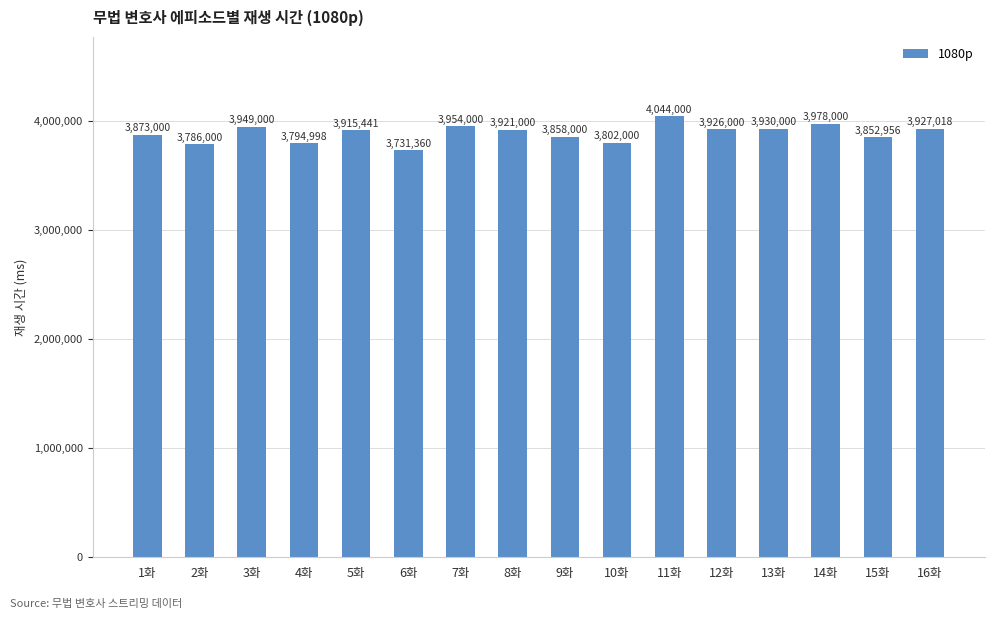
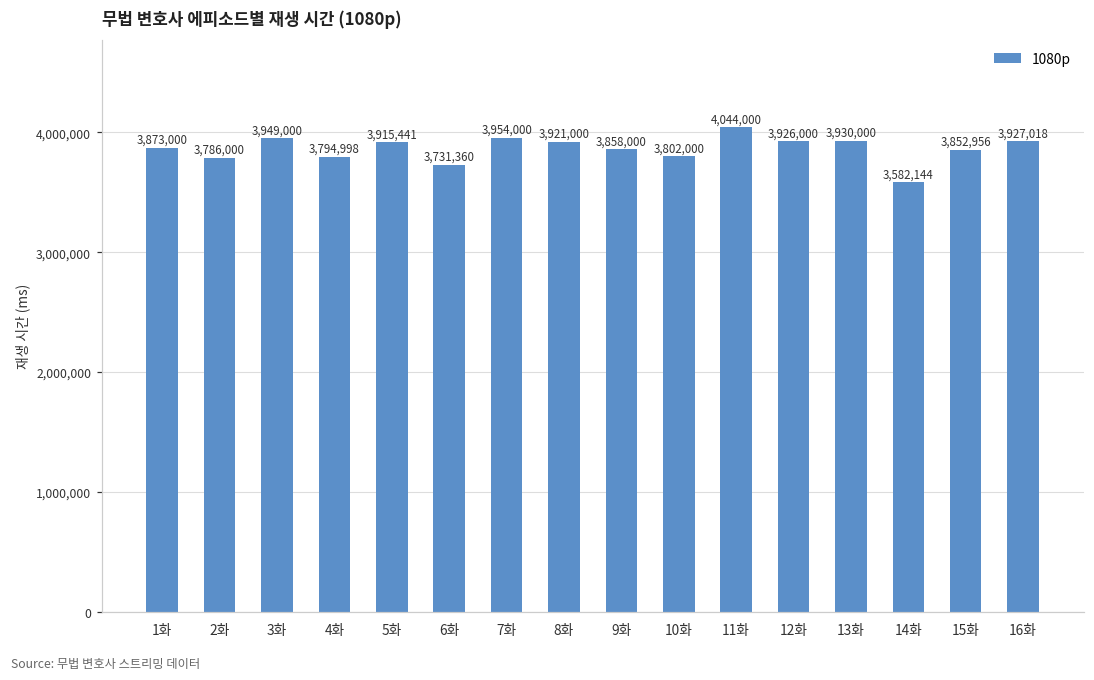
14화: 3,978,000 -> 3,582,144
